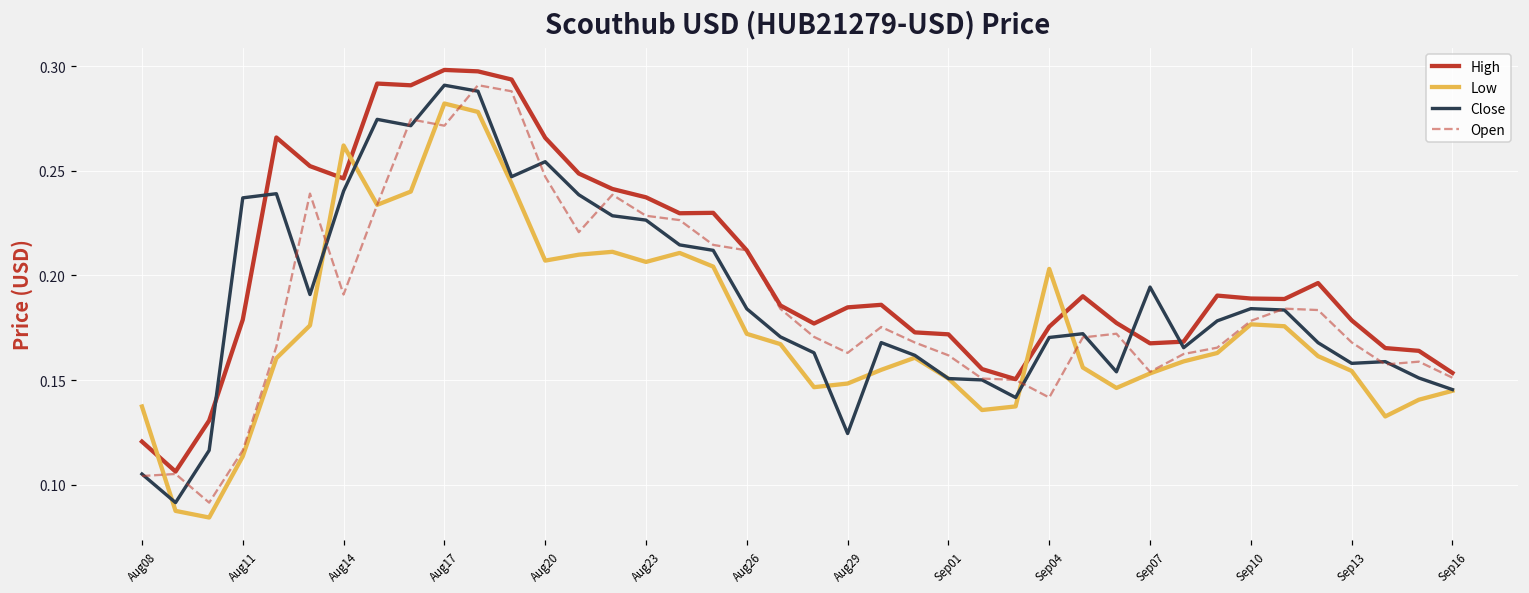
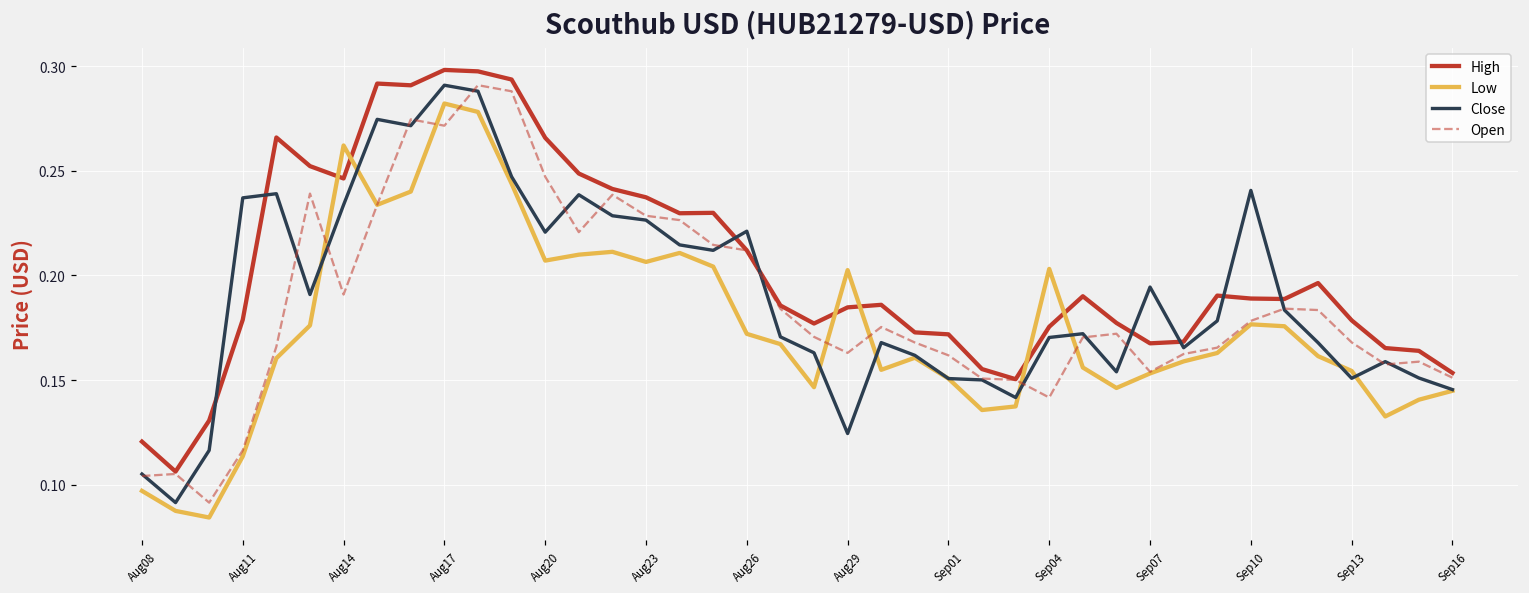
Low, Aug08: 0.137 -> 0.097
Close, Aug14: 0.240 -> 0.234
Close, Aug20: 0.254 -> 0.221
Close, Aug26: 0.184 -> 0.221
Low, Aug29: 0.148 -> 0.203
Close, Sep10: 0.184 -> 0.241
Close, Sep13: 0.158 -> 0.151
